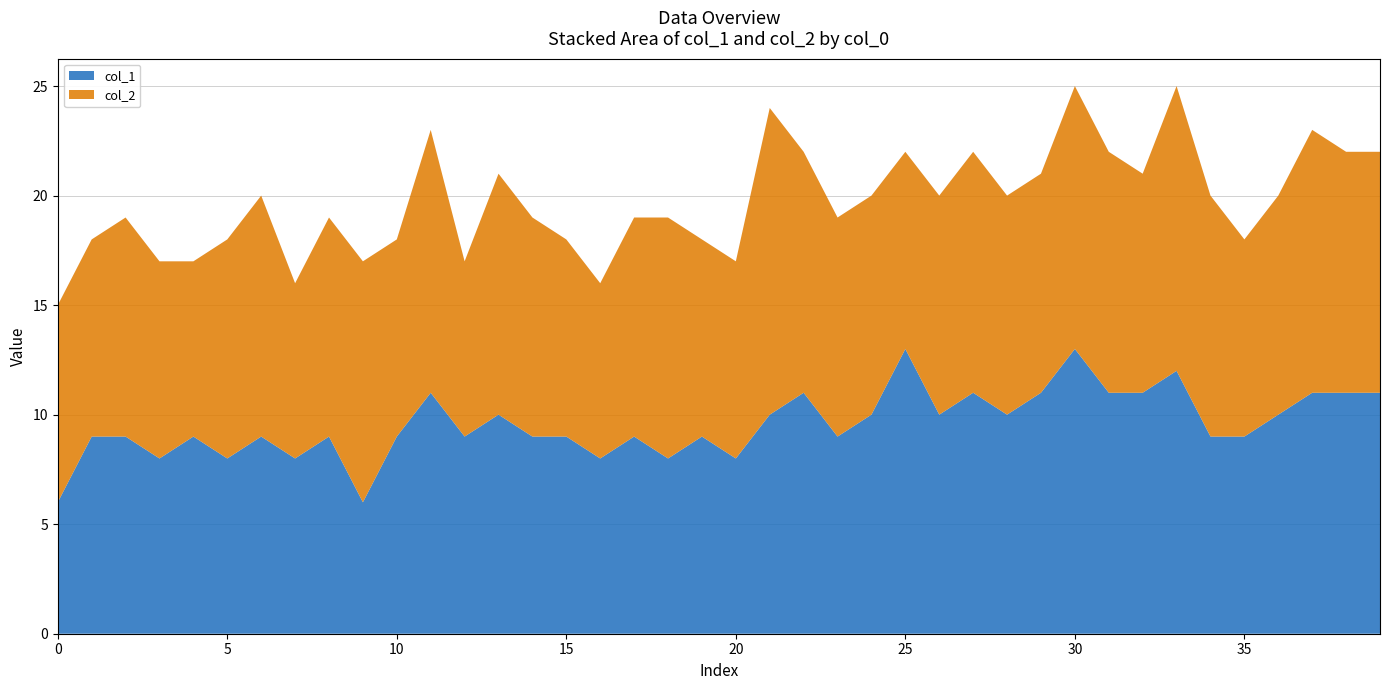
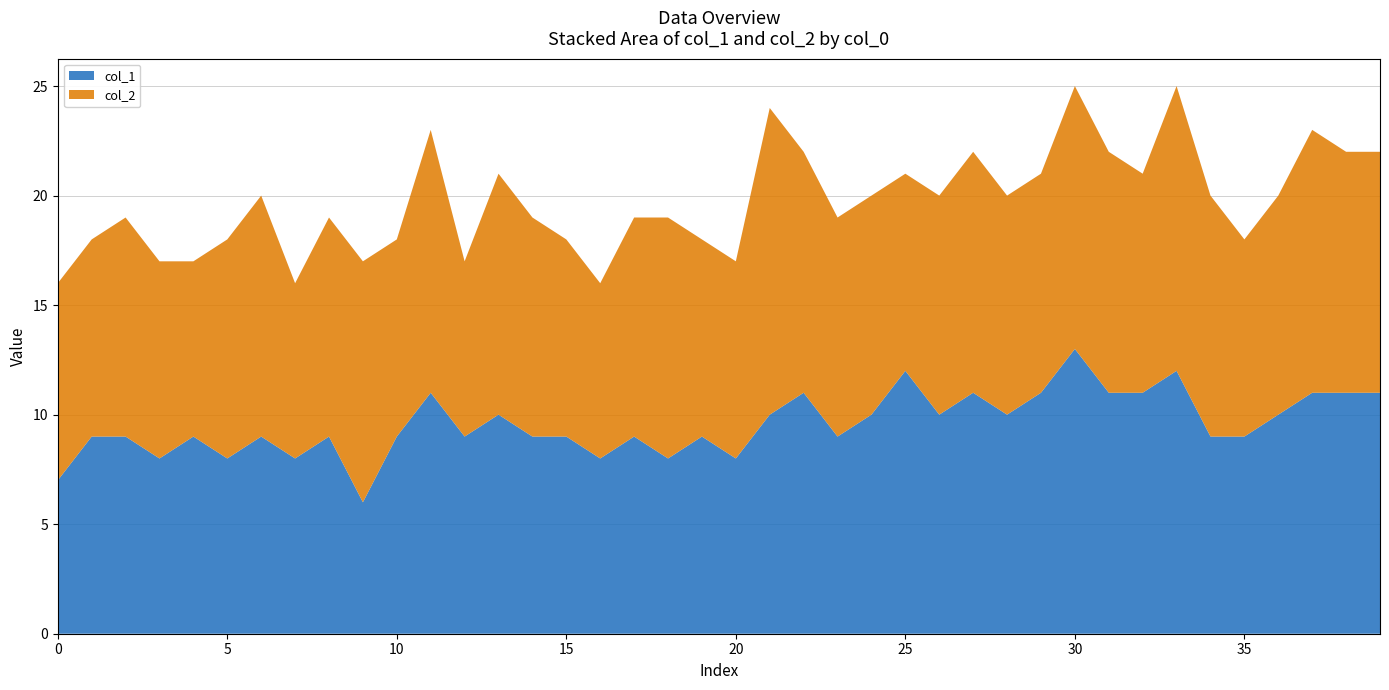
col_1, 0: 6 -> 7
col_1, 25: 13 -> 12
